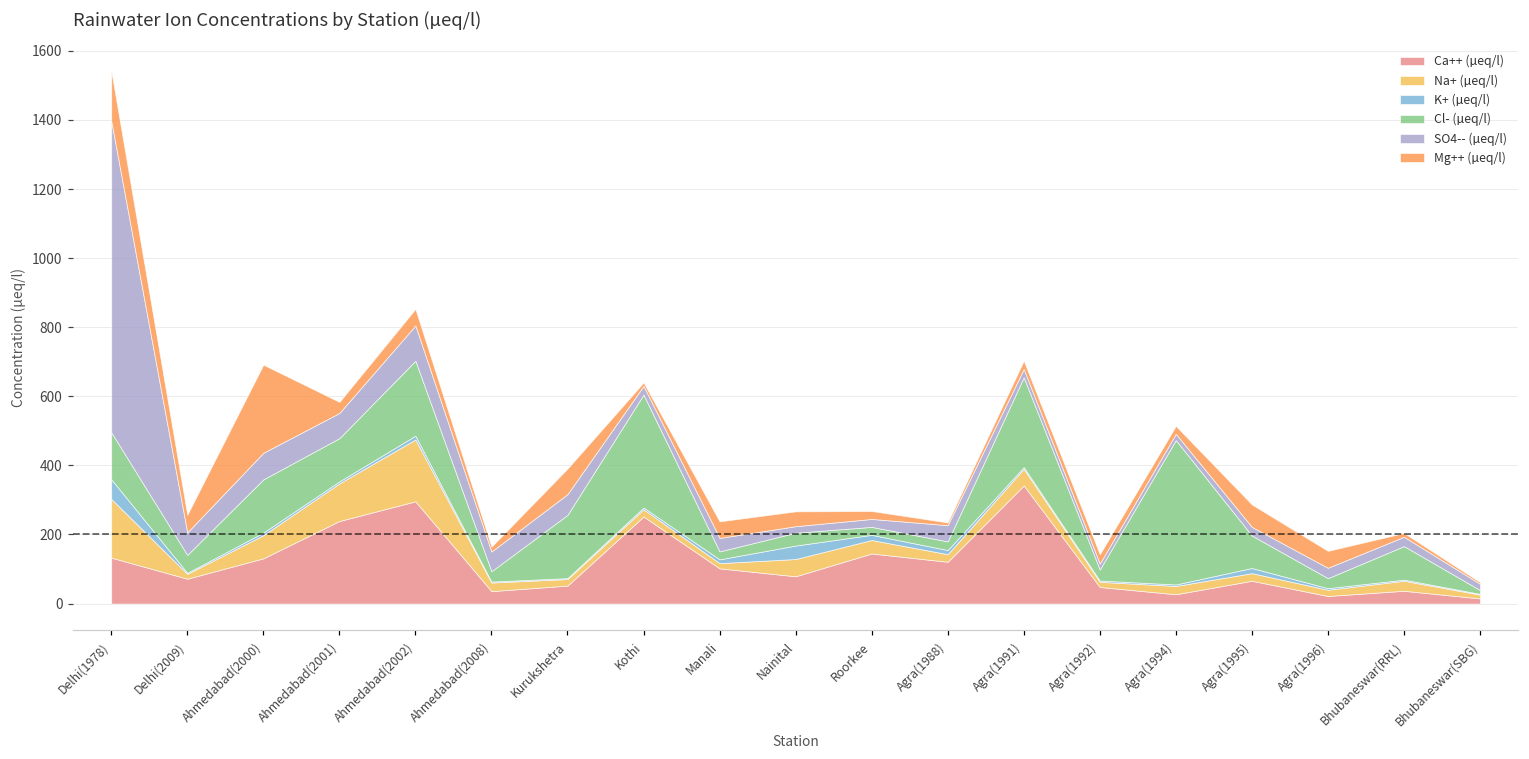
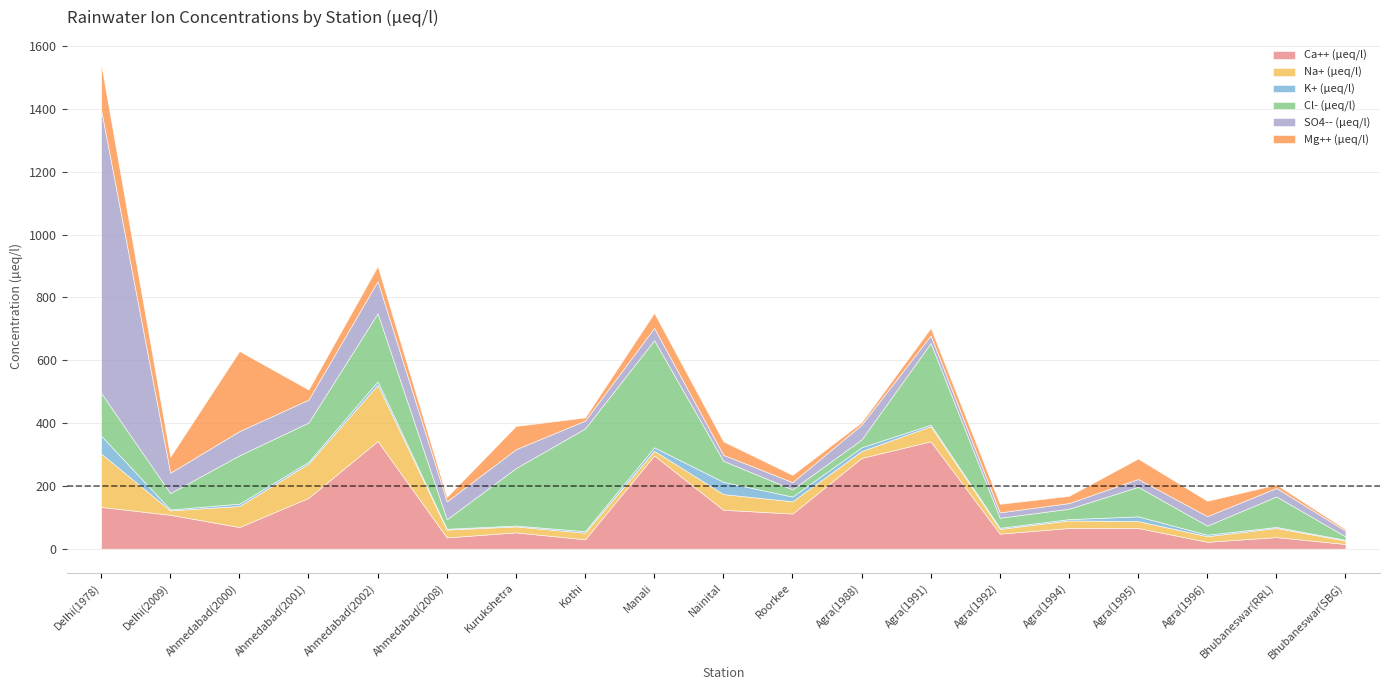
Ca++ (µeq/l), Delhi(2009): 70 -> 110
Ca++ (µeq/l), Ahmedabad(2000): 130 -> 70
Ca++ (µeq/l), Ahmedabad(2001): 240 -> 160
Ca++ (µeq/l), Ahmedabad(2002): 300 -> 340
Ca++ (µeq/l), Kothi: 250 -> 30
Ca++ (µeq/l), Manali: 100 -> 300
Cl- (µeq/l), Manali: 20 -> 340
Ca++ (µeq/l), Nainital: 80 -> 120
Cl- (µeq/l), Nainital: 40 -> 70
Ca++ (µeq/l), Roorkee: 150 -> 110
Ca++ (µeq/l), Agra(1988): 120 -> 290
Ca++ (µeq/l), Agra(1994): 30 -> 70
Cl- (µeq/l), Agra(1994): 420 -> 30
